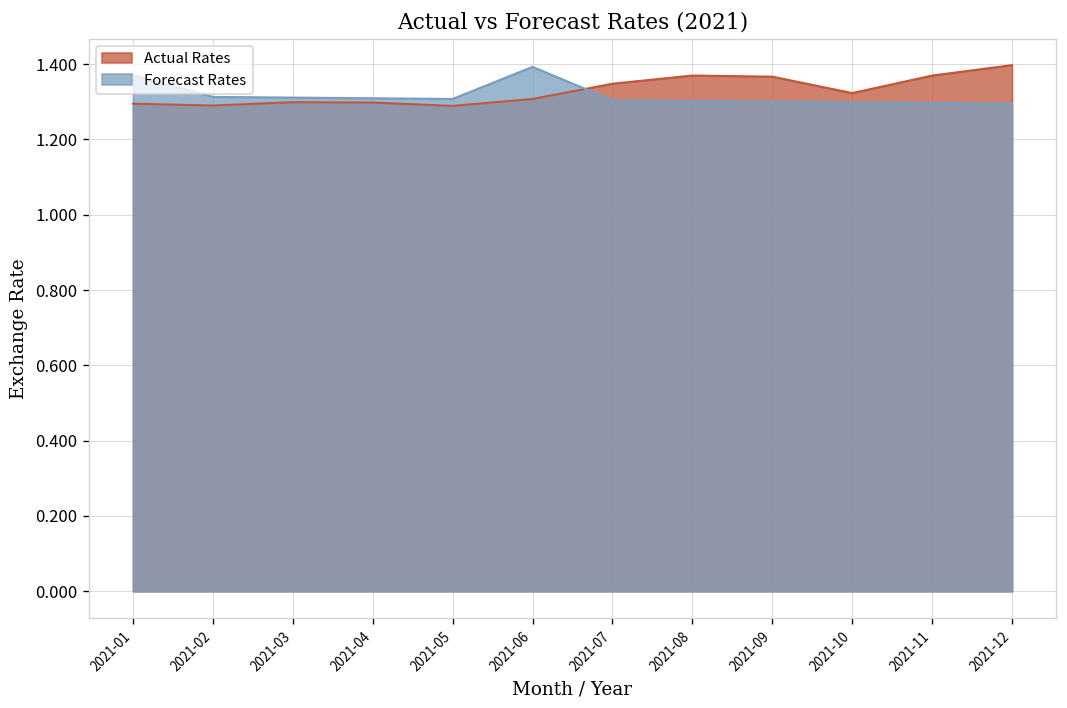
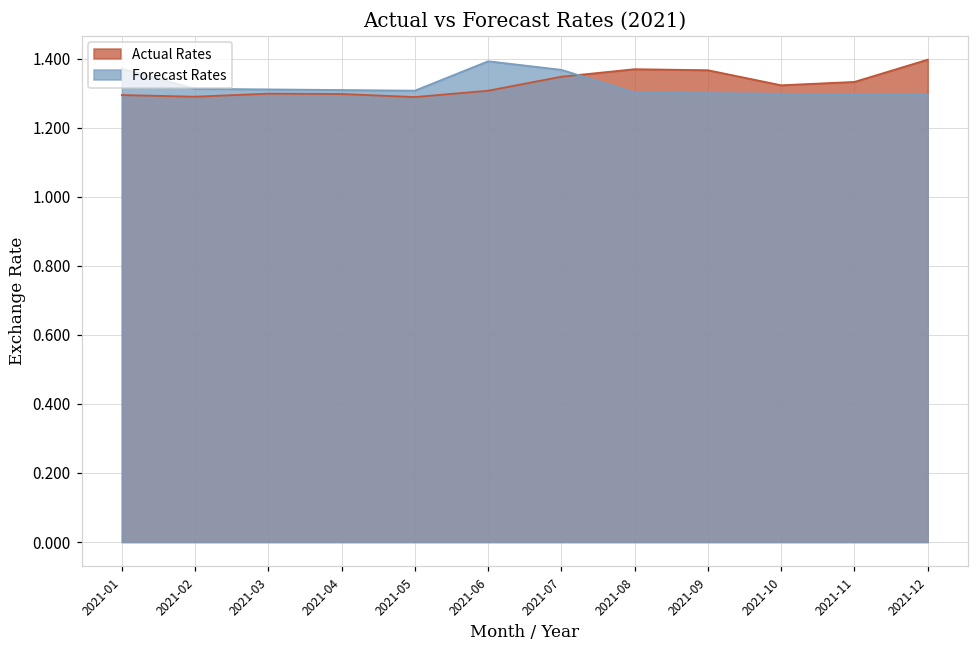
Forecast Rates, 2021-07: 1.30 -> 1.37
Actual Rates, 2021-11: 1.37 -> 1.33
